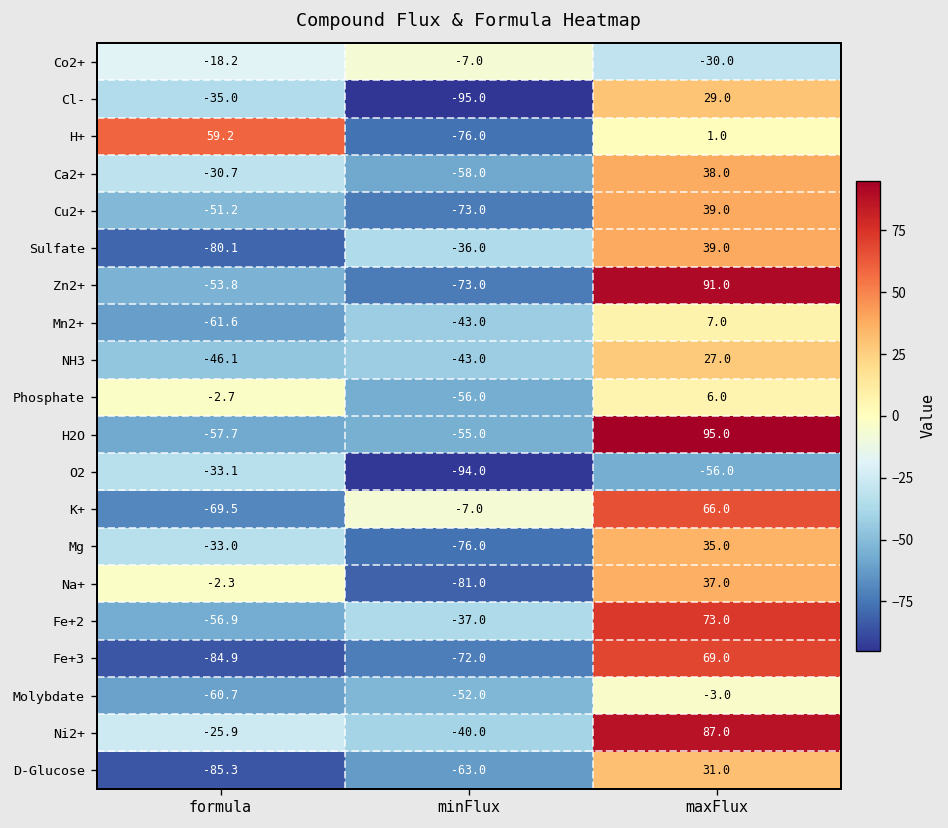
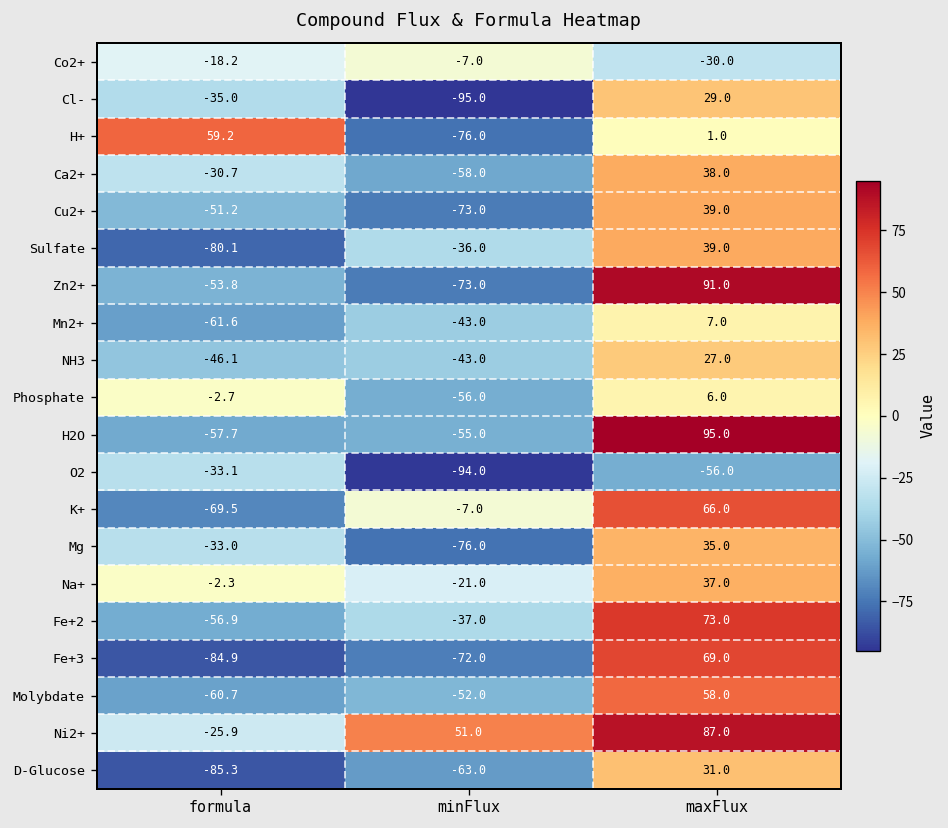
Na+, minFlux: -81.0 -> -21.0
Molybdate, maxFlux: -3.0 -> 58.0
Ni2+, minFlux: -40.0 -> 51.0
